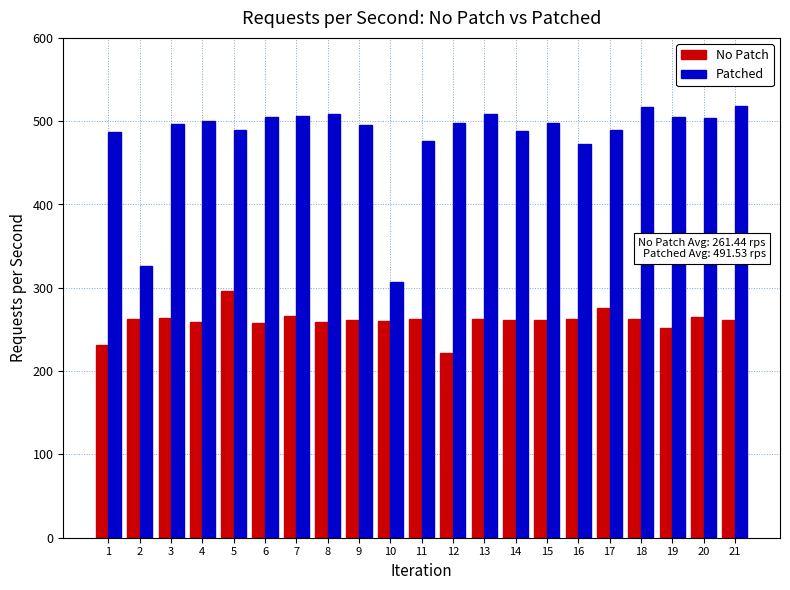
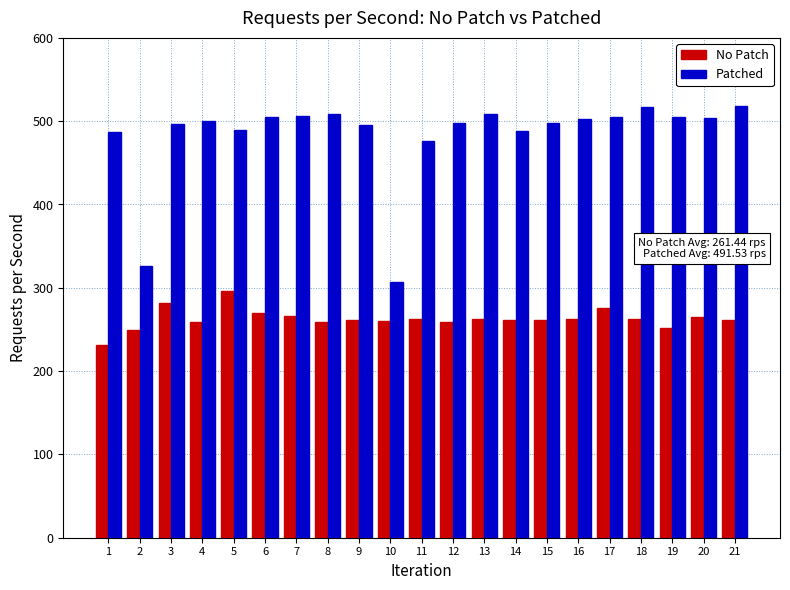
No Patch, 2: 260 -> 250
No Patch, 3: 260 -> 280
No Patch, 6: 260 -> 270
No Patch, 12: 220 -> 260
Patched, 16: 470 -> 500
Patched, 17: 490 -> 500
